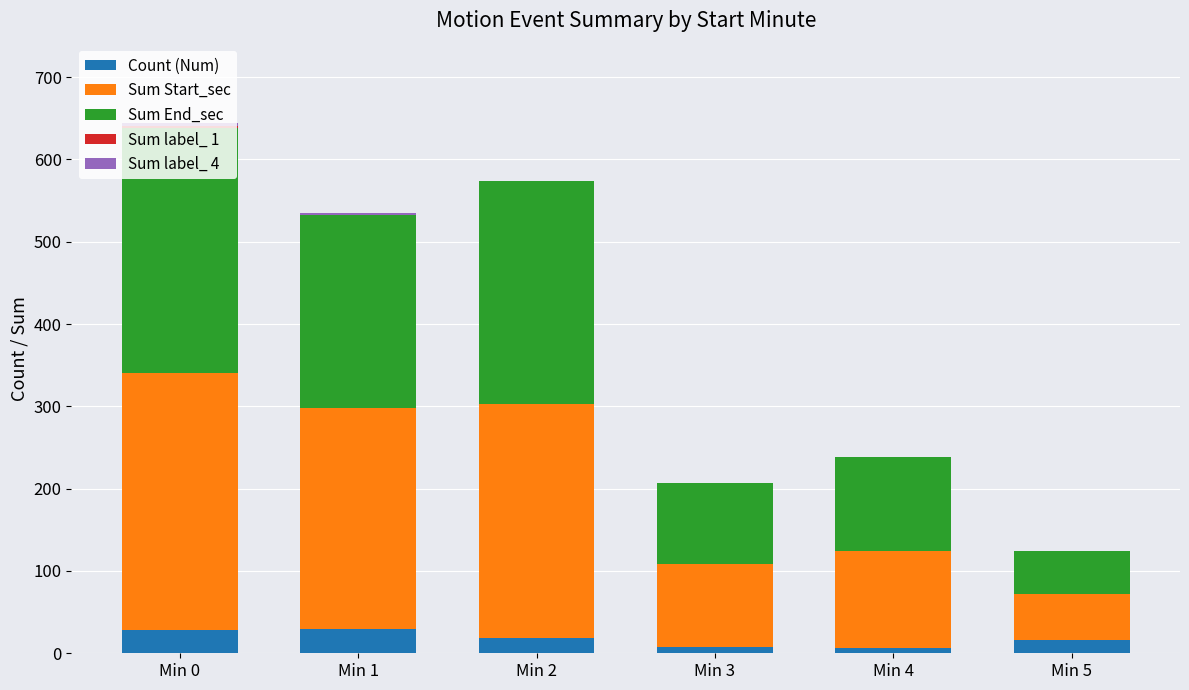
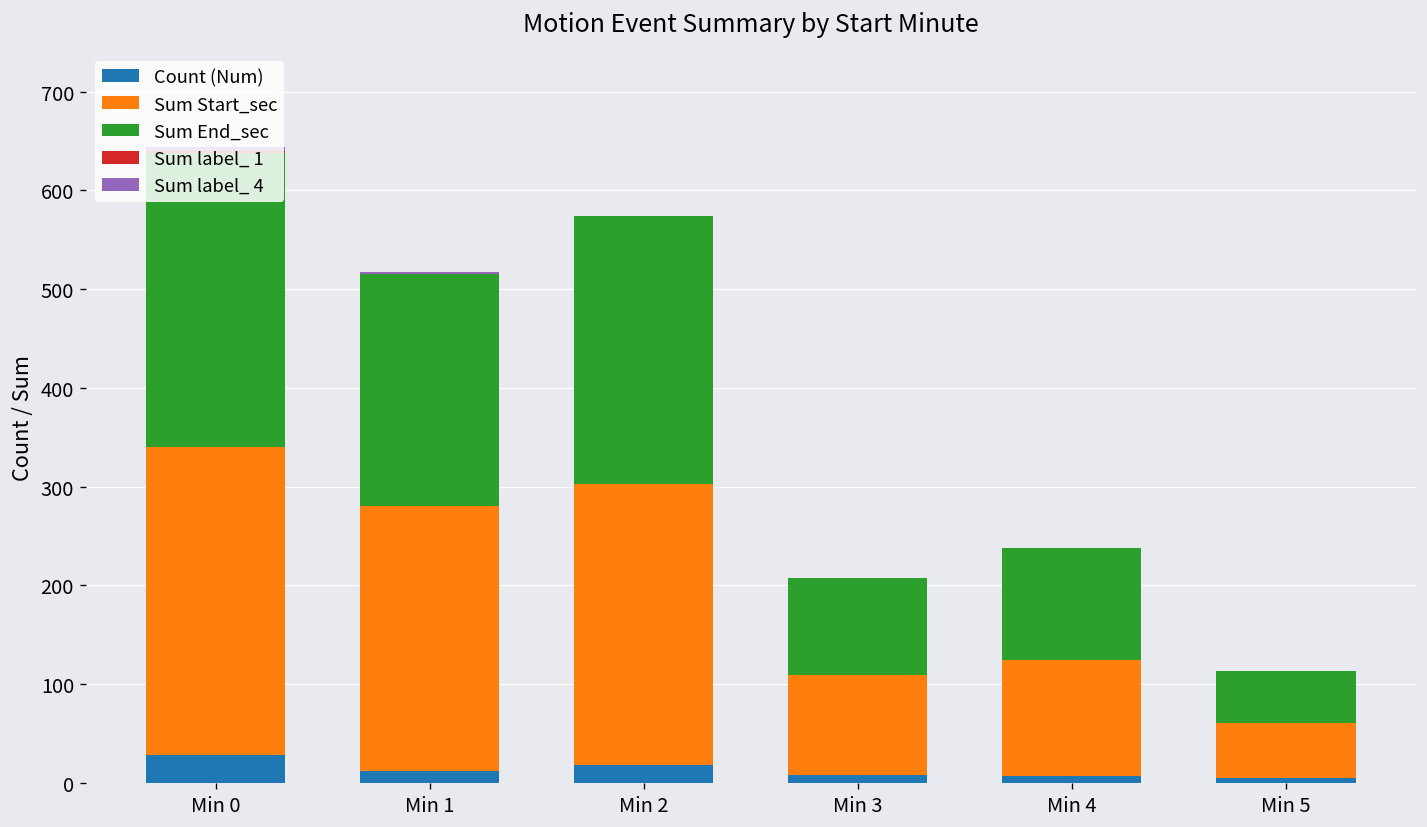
Count (Num), Min 1: 30 -> 10
Count (Num), Min 5: 20 -> 10
